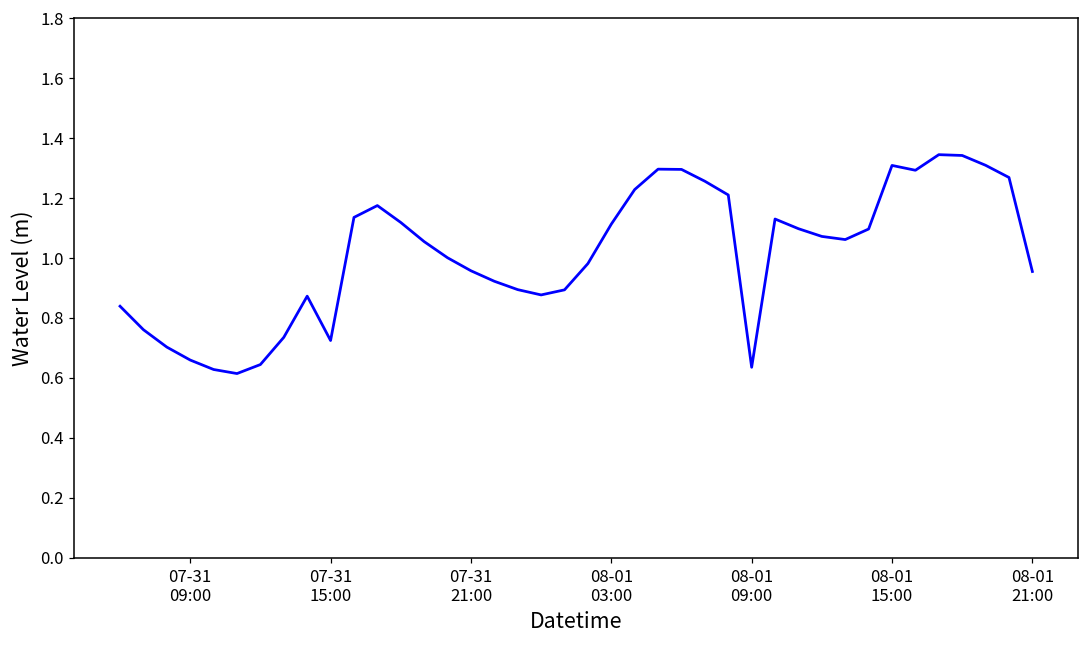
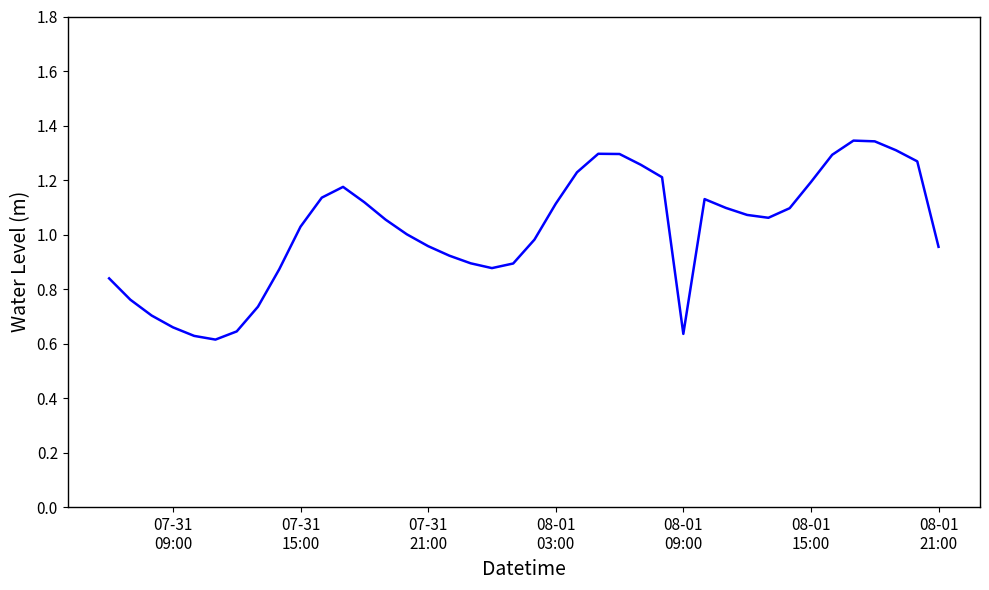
07-31 15:00: 0.72 -> 1.03
08-01 15:00: 1.31 -> 1.19
